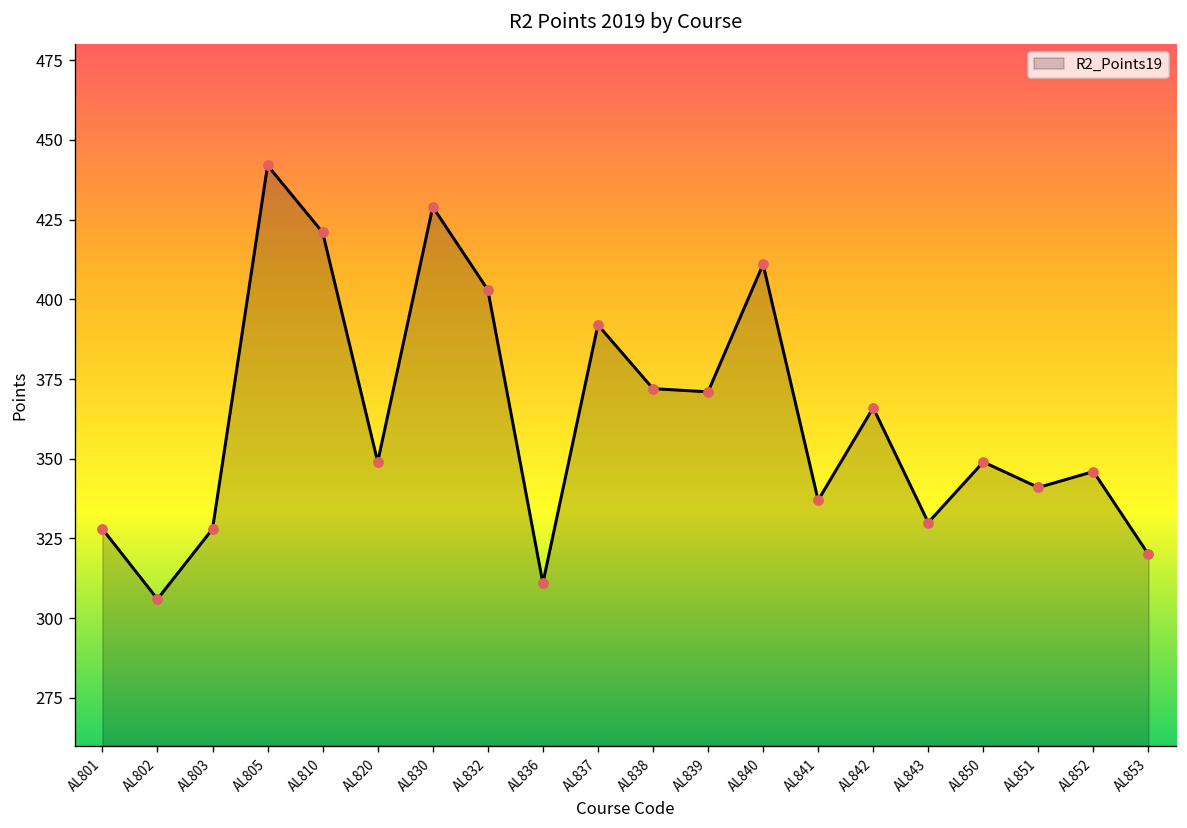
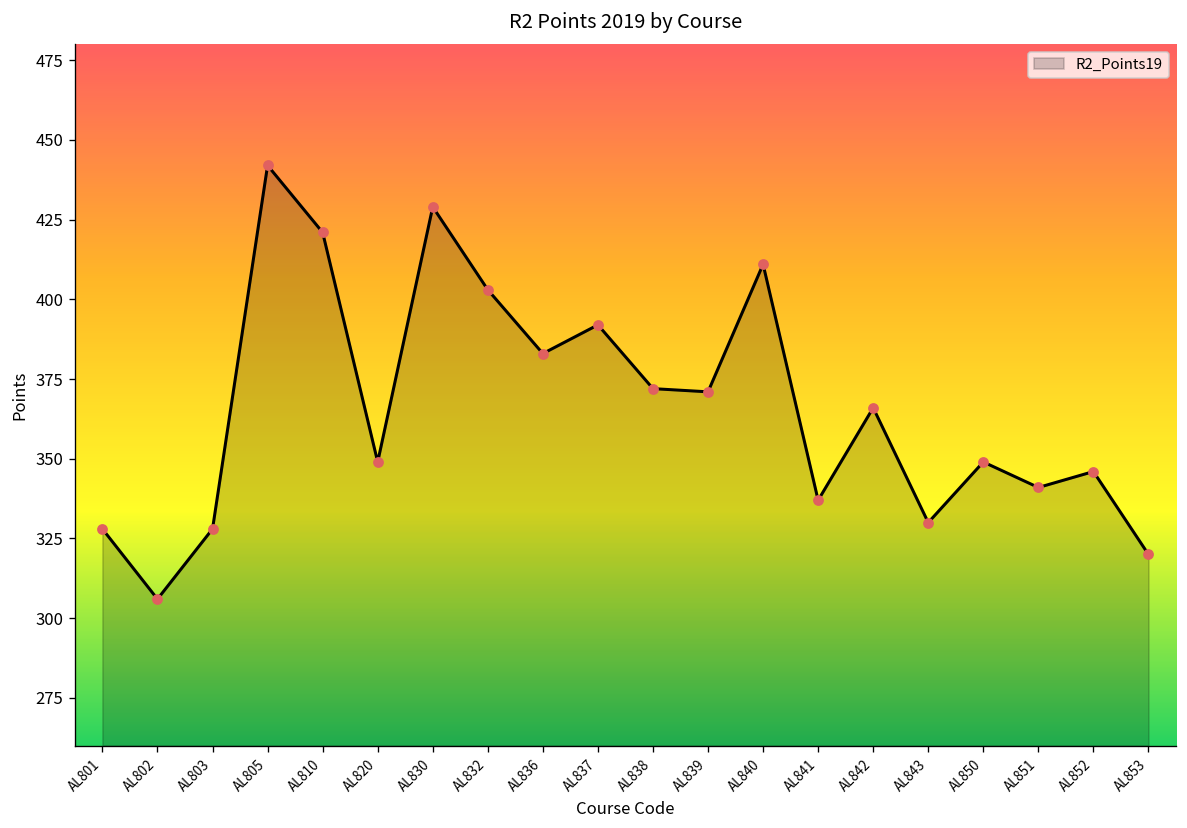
AL836: 311 -> 383
